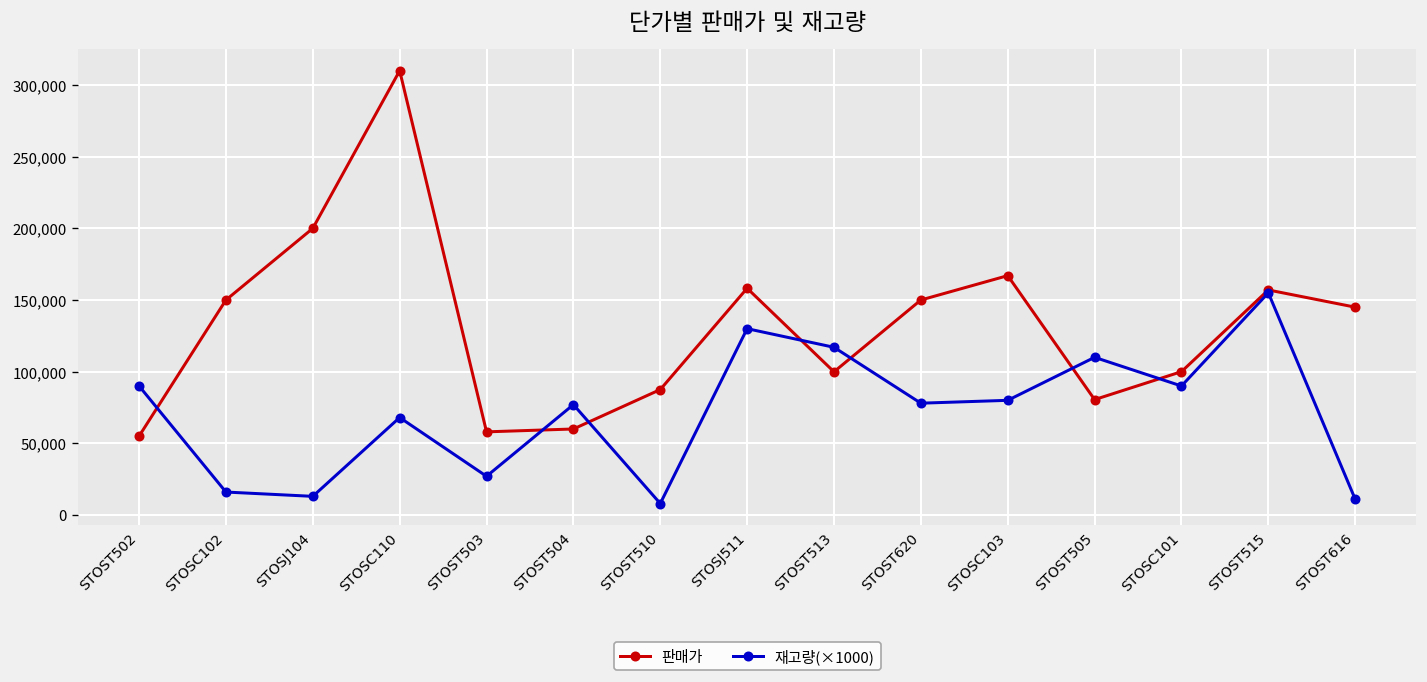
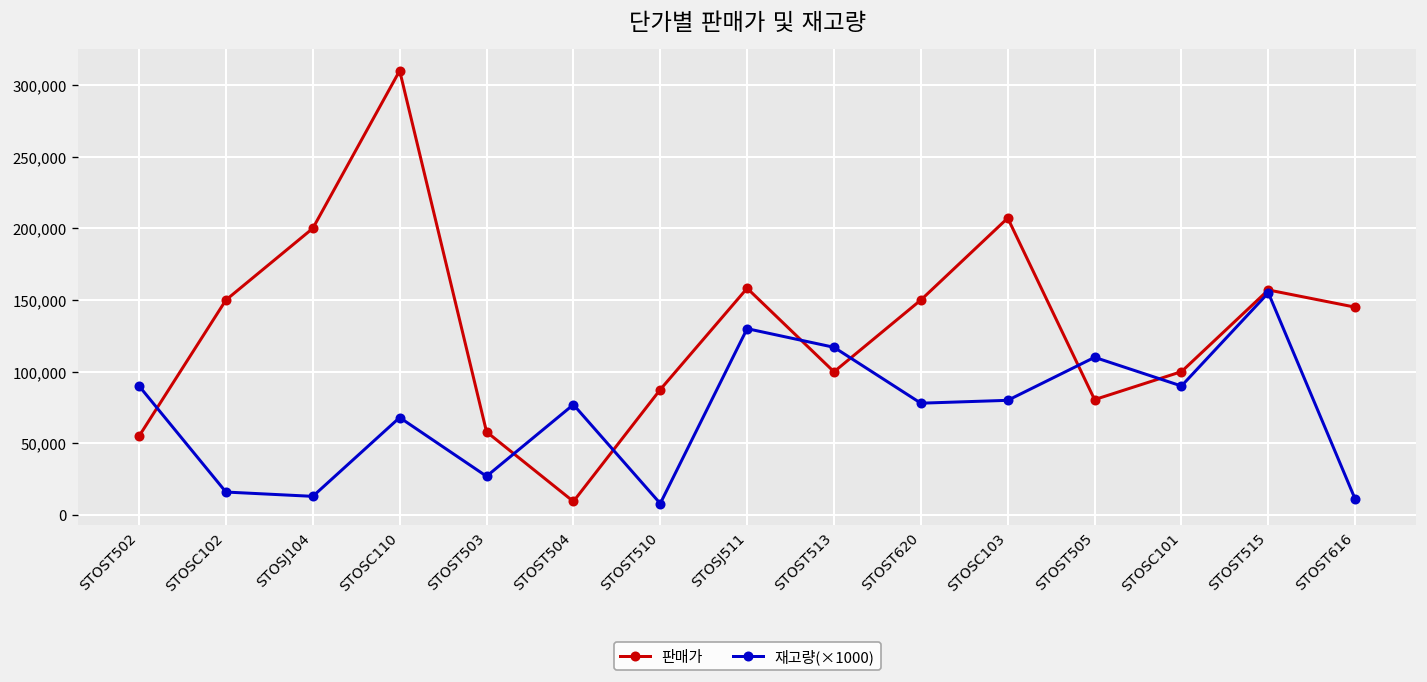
판매가, STOST504: 60,000 -> 9,000
판매가, STOSC103: 167,000 -> 207,000
